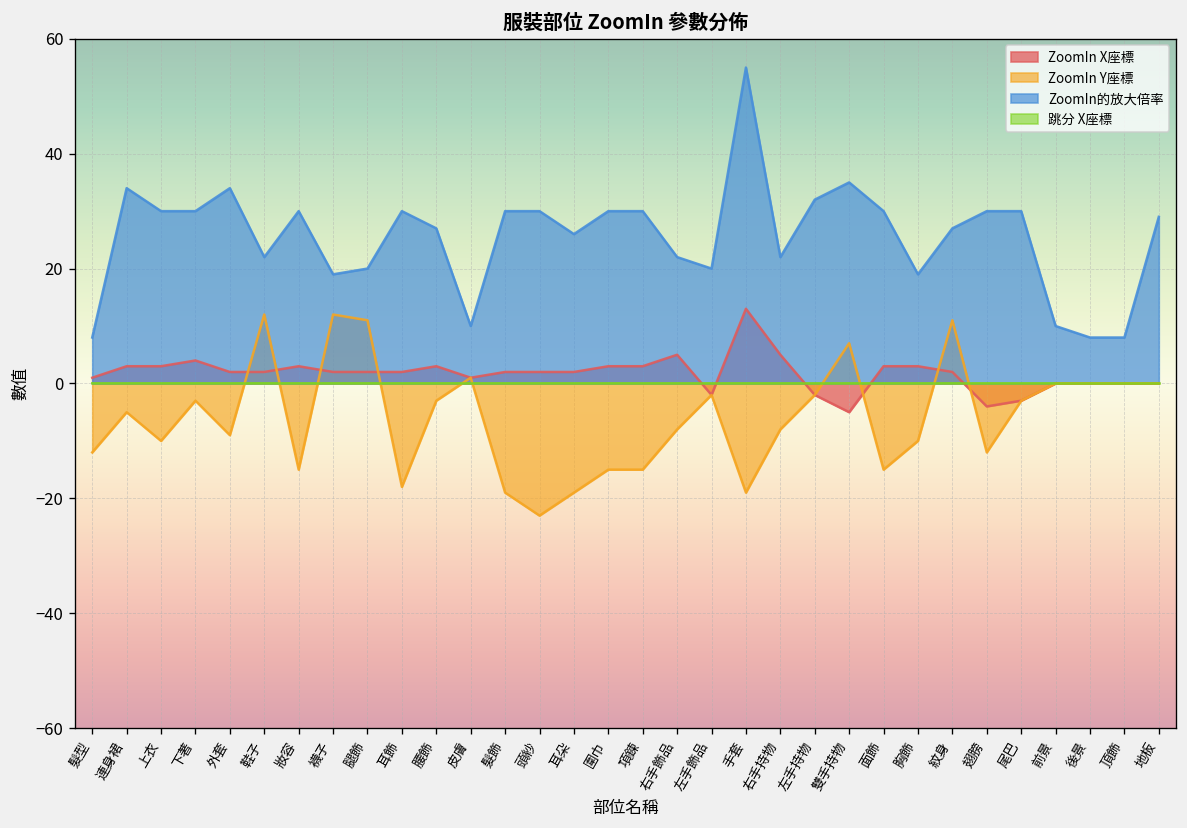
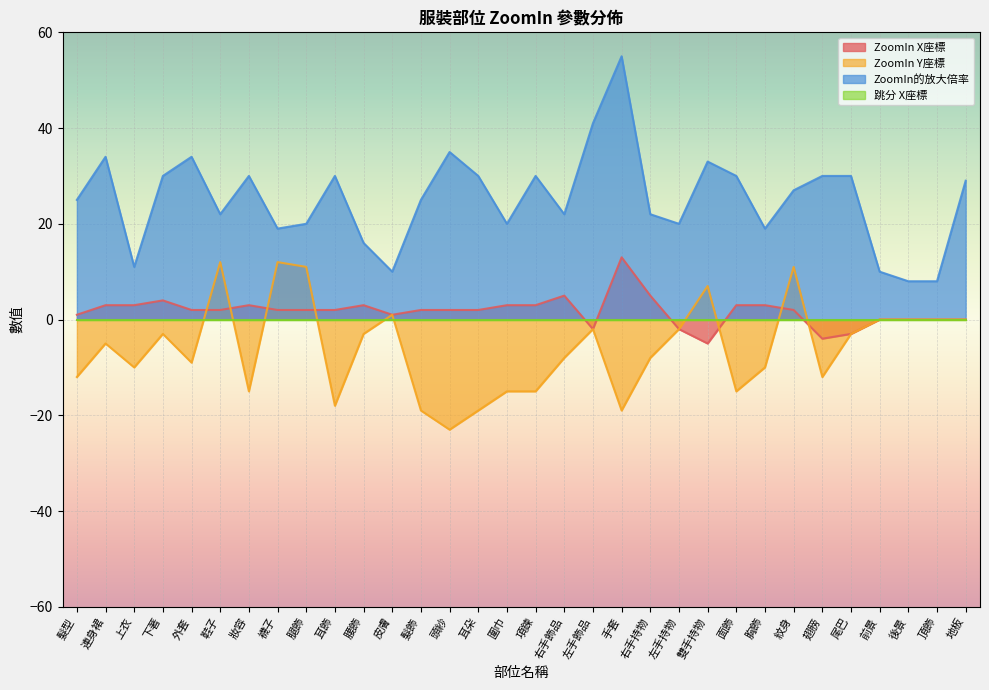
ZoomIn的放大倍率, 髮型: 8 -> 25
ZoomIn的放大倍率, 上衣: 30 -> 11
ZoomIn的放大倍率, 腰飾: 27 -> 16
ZoomIn的放大倍率, 髮飾: 30 -> 25
ZoomIn的放大倍率, 頭紗: 30 -> 35
ZoomIn的放大倍率, 耳朵: 26 -> 30
ZoomIn的放大倍率, 圍巾: 30 -> 20
ZoomIn的放大倍率, 左手飾品: 20 -> 41
ZoomIn的放大倍率, 左手持物: 32 -> 20
ZoomIn的放大倍率, 雙手持物: 35 -> 33
